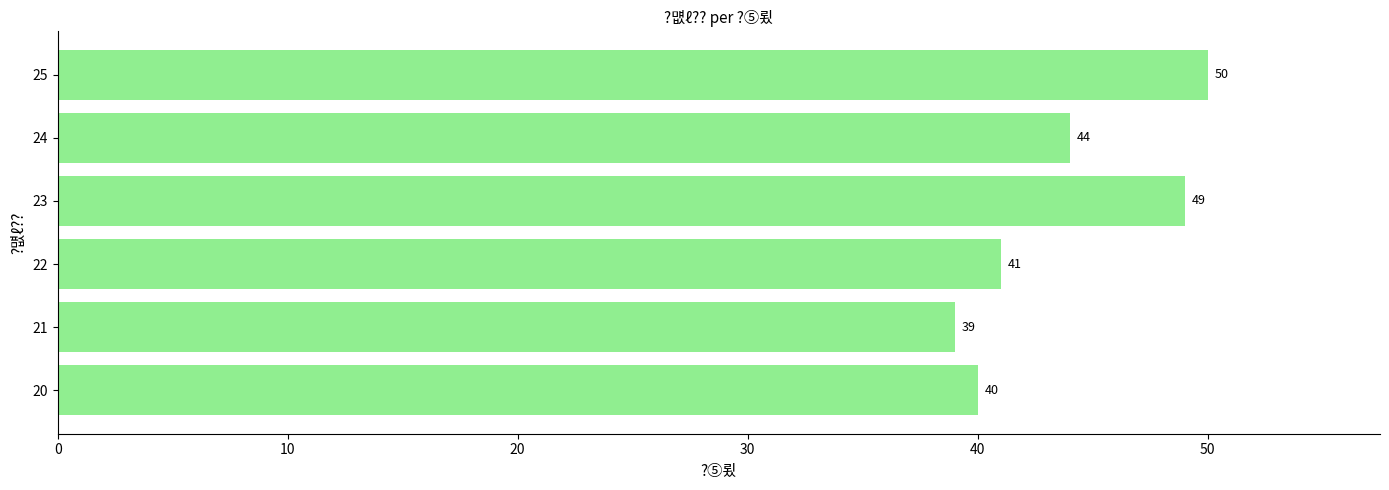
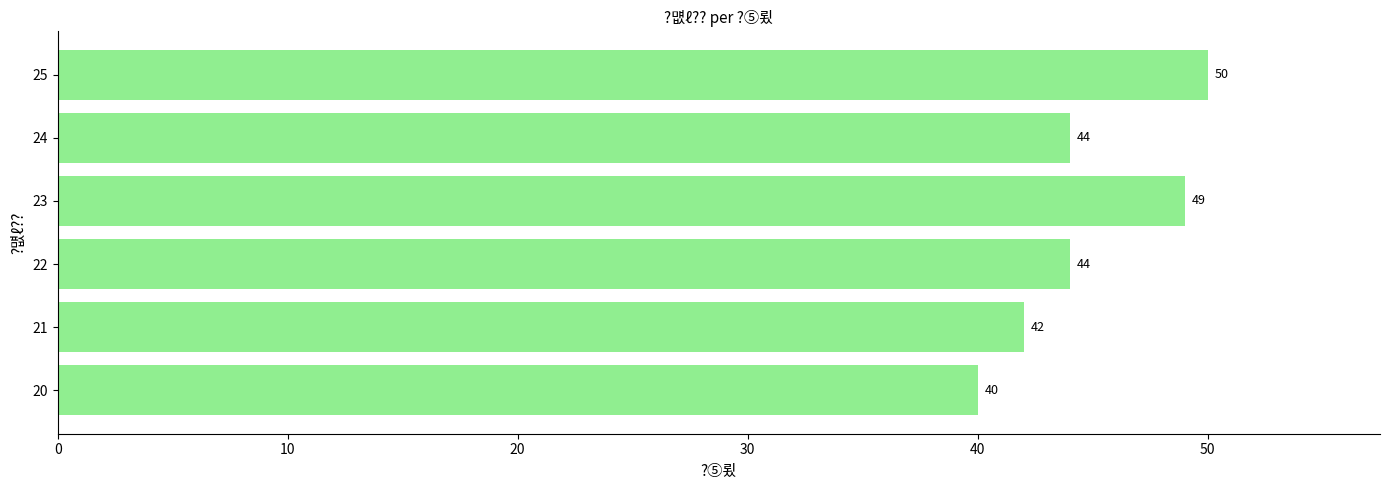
22: 41 -> 44
21: 39 -> 42
